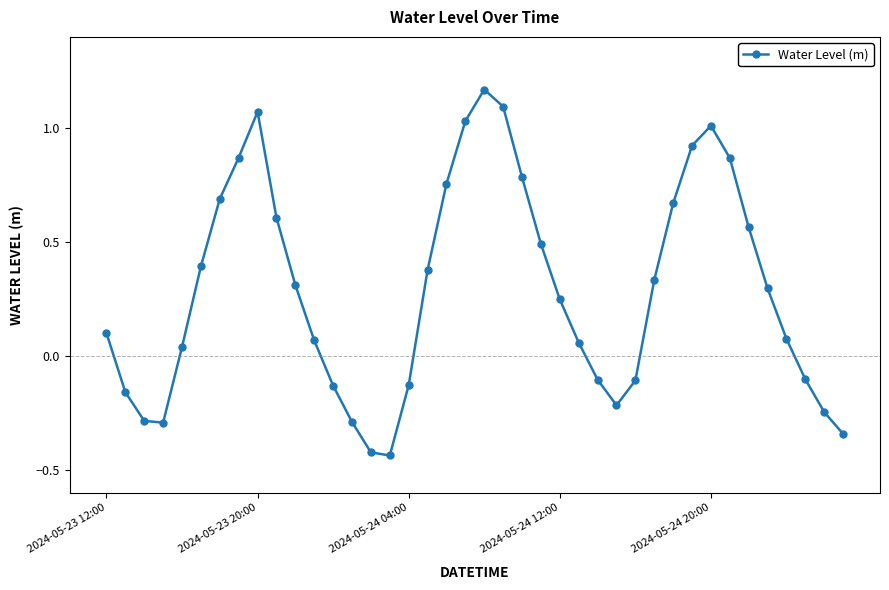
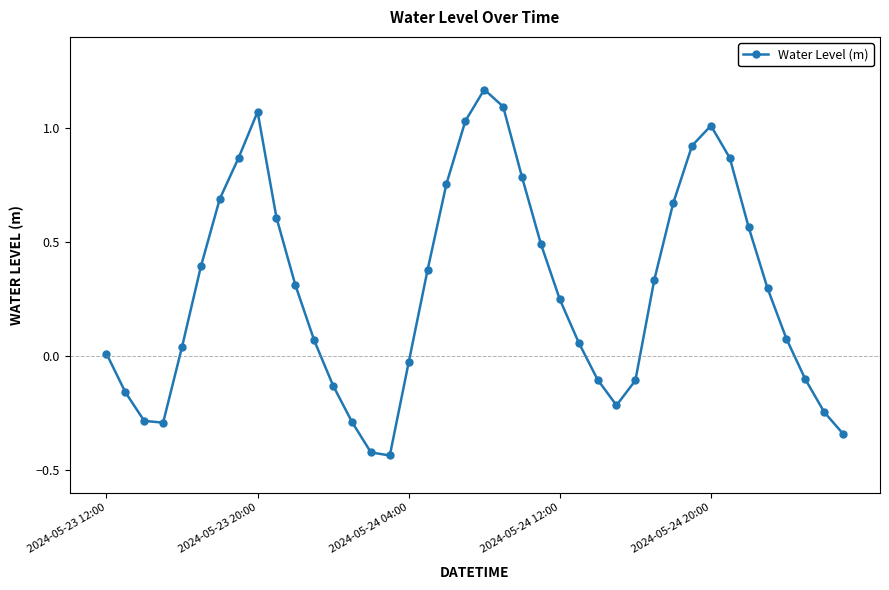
2024-05-23 12:00: 0.10 -> 0.01
2024-05-24 04:00: -0.13 -> -0.03
